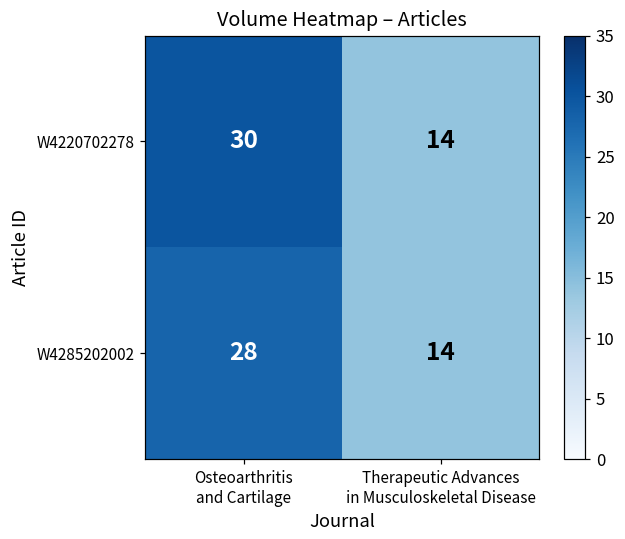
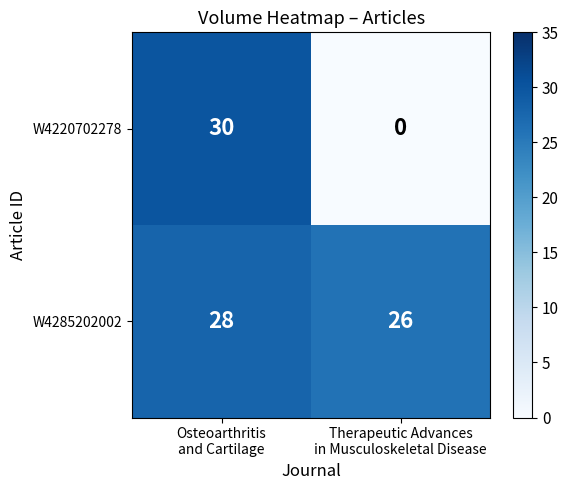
W4220702278, Therapeutic Advances in Musculoskeletal Disease: 14 -> 0
W4285202002, Therapeutic Advances in Musculoskeletal Disease: 14 -> 26
